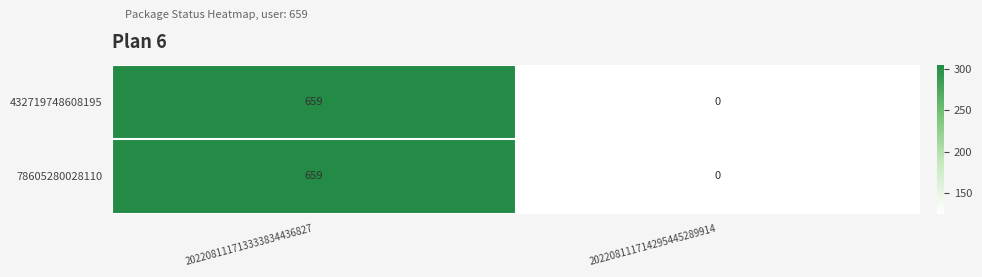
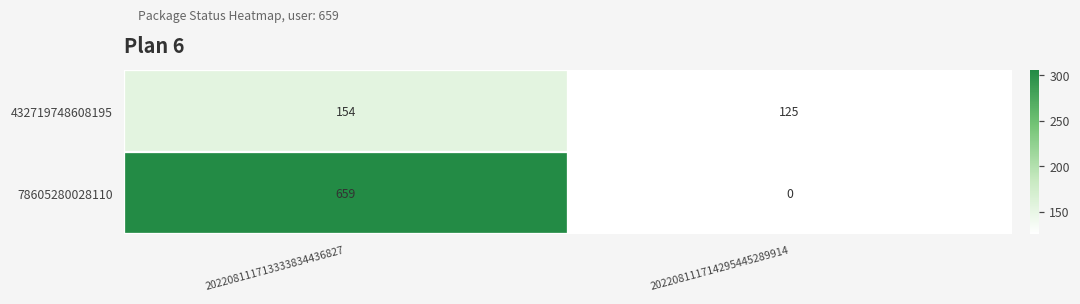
432719748608195, 202208111713333834436827: 659 -> 154
432719748608195, 202208111714295445289914: 0 -> 125
